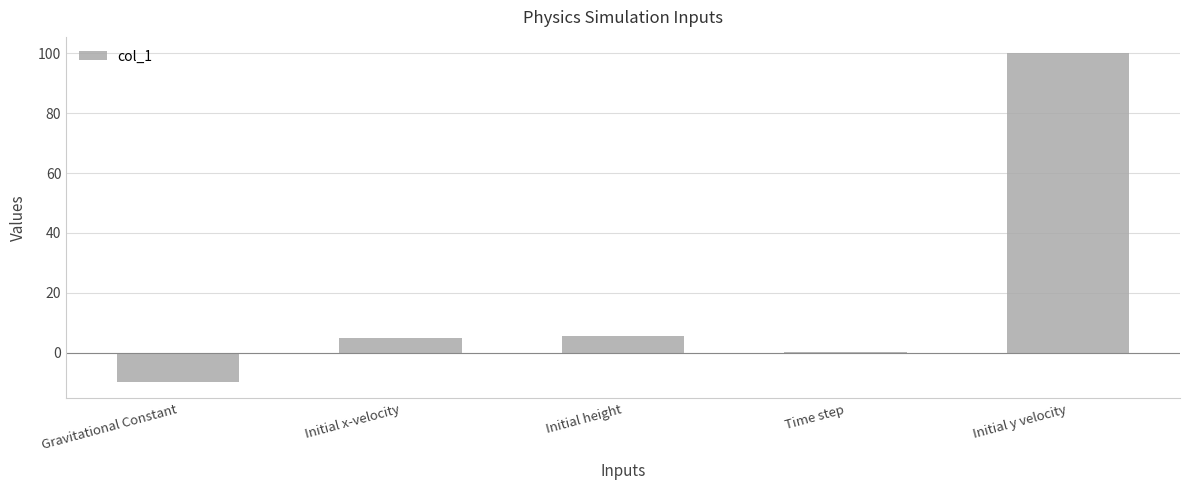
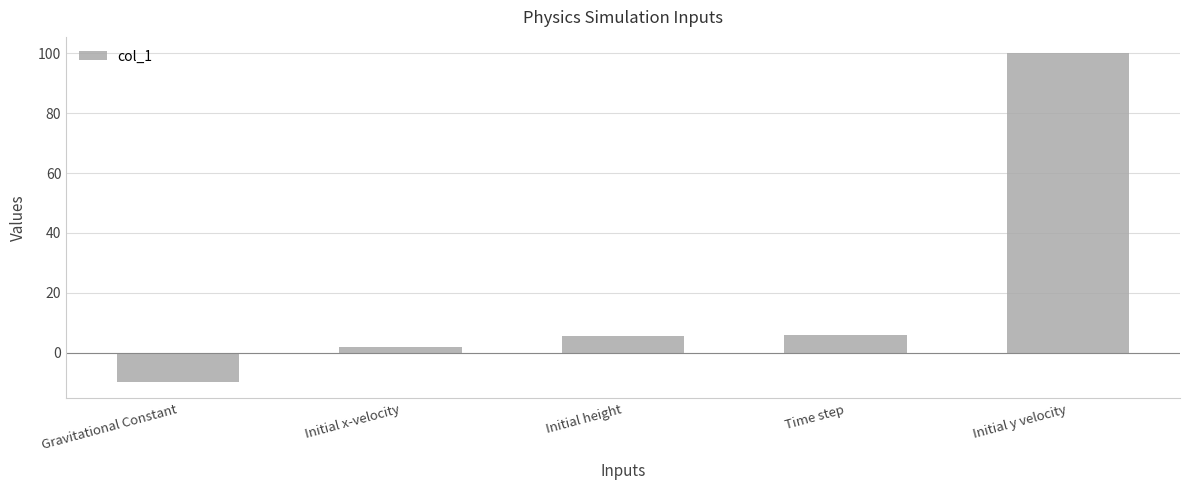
Initial x-velocity: 5 -> 2
Time step: 0 -> 6
